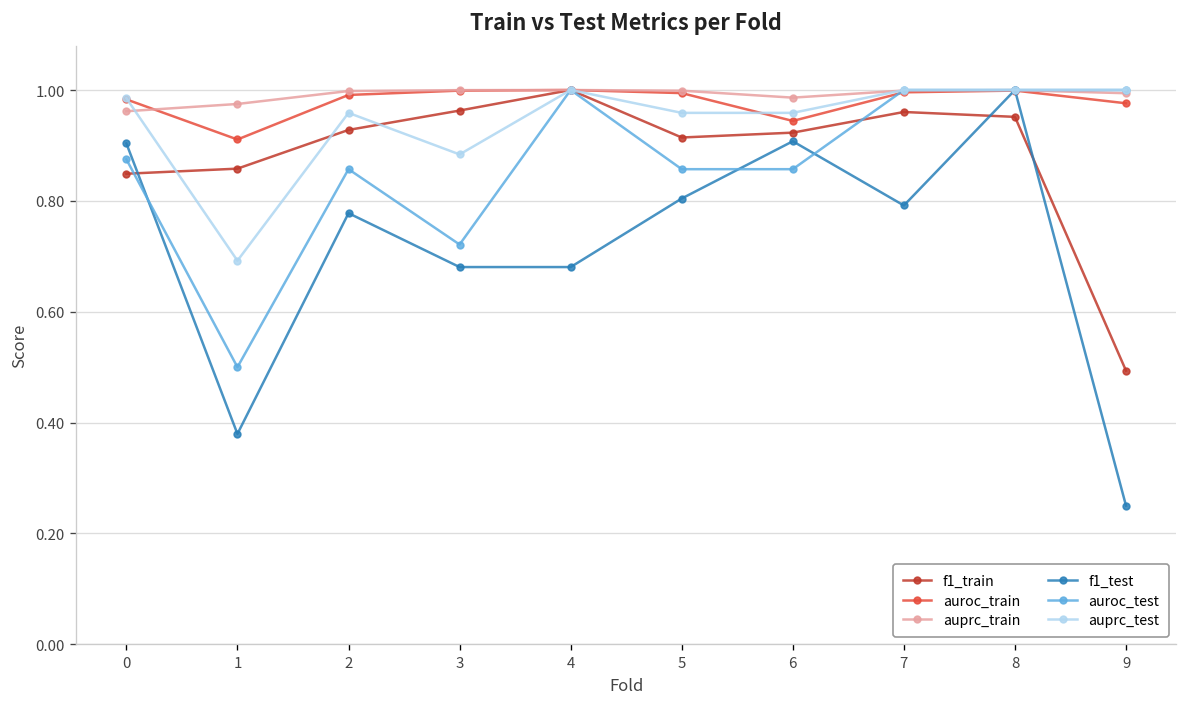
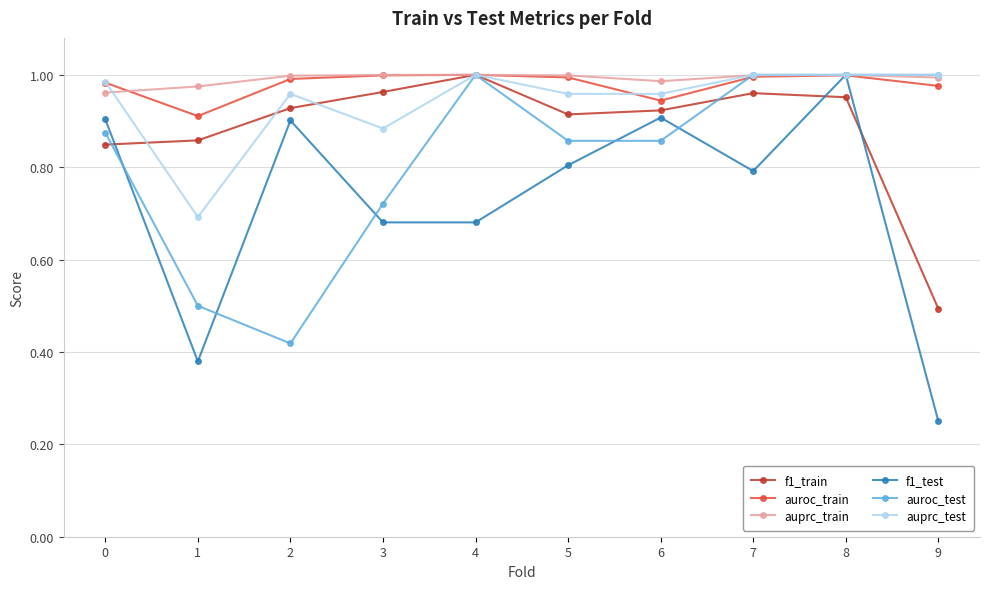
f1_test, 2: 0.78 -> 0.90
auroc_test, 2: 0.86 -> 0.42
